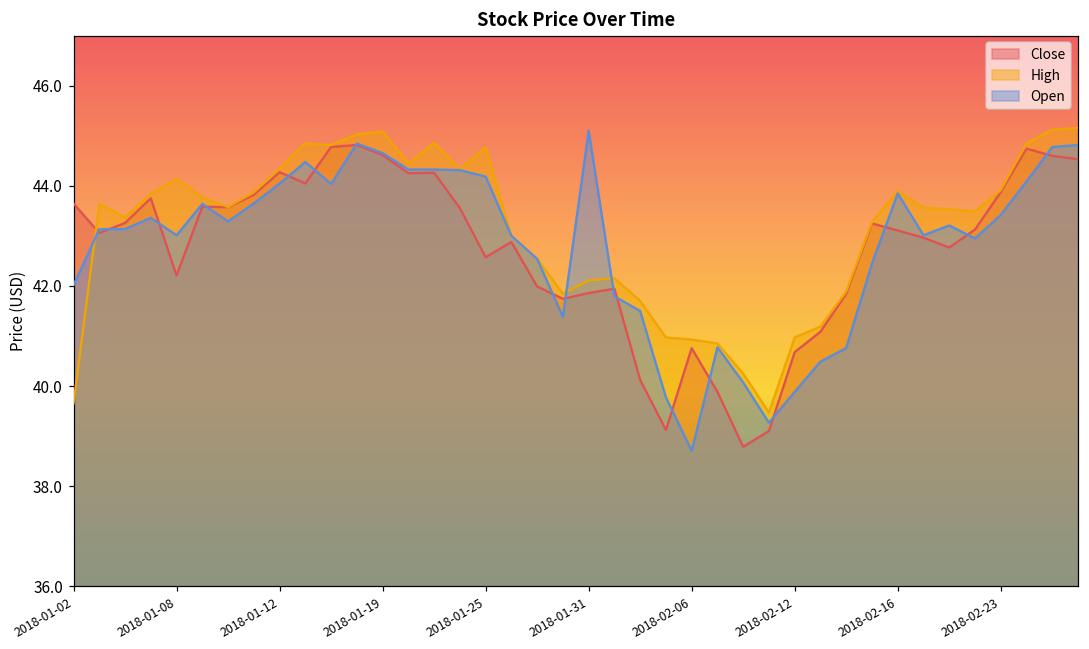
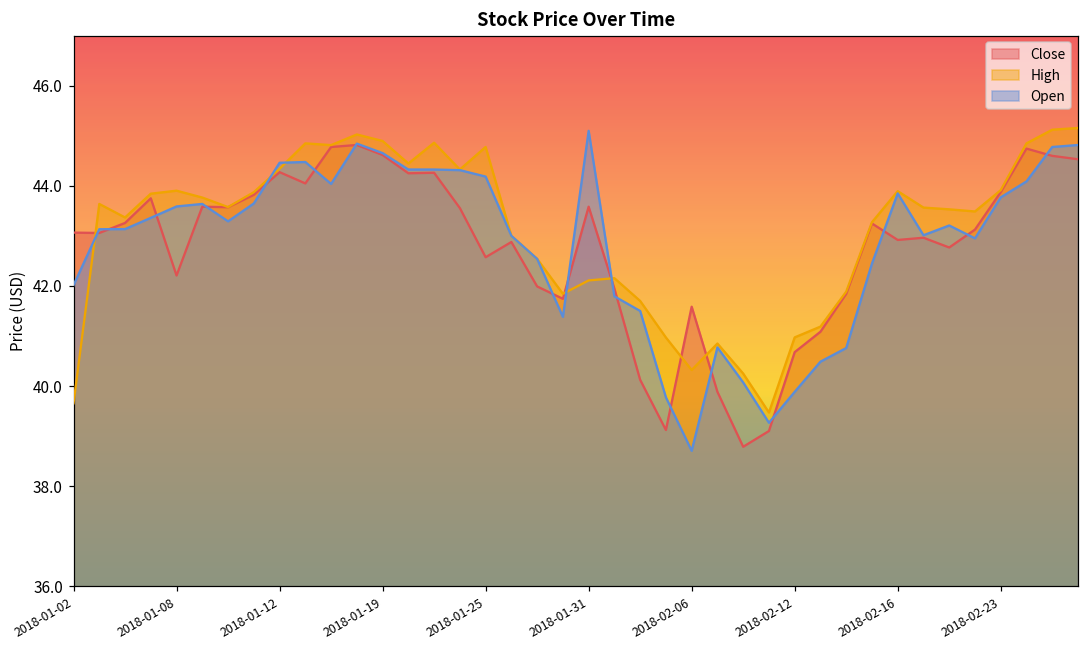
Close, 2018-01-02: 43.6 -> 43.1
High, 2018-01-08: 44.1 -> 43.9
Open, 2018-01-08: 43.0 -> 43.6
Open, 2018-01-12: 44.0 -> 44.5
High, 2018-01-19: 45.1 -> 44.9
Close, 2018-01-31: 41.9 -> 43.6
Close, 2018-02-06: 40.8 -> 41.6
High, 2018-02-06: 40.9 -> 40.3
Close, 2018-02-16: 43.1 -> 42.9
Open, 2018-02-23: 43.4 -> 43.8
